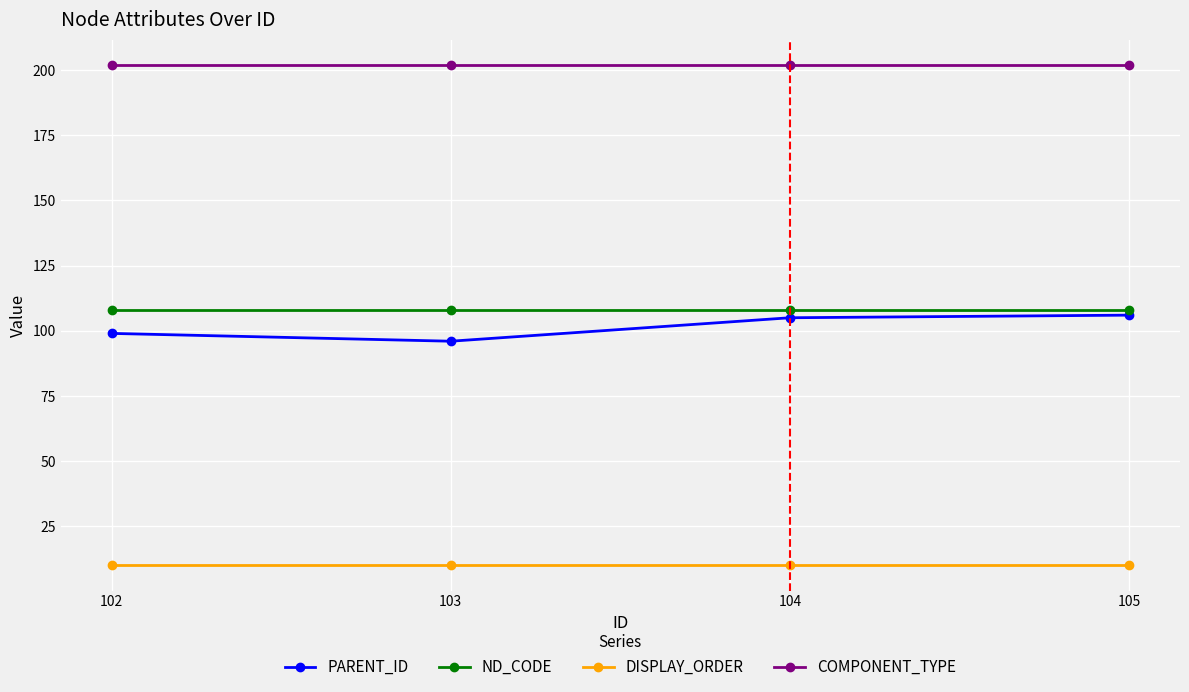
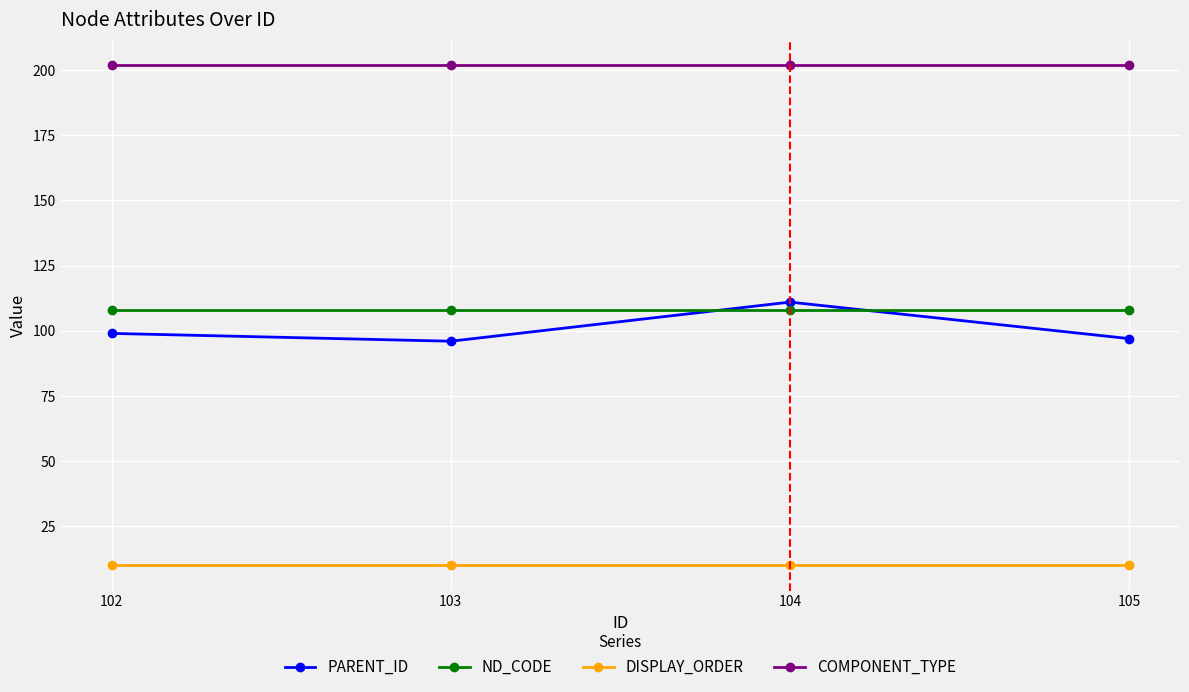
PARENT_ID, 104: 105 -> 111
PARENT_ID, 105: 106 -> 97
